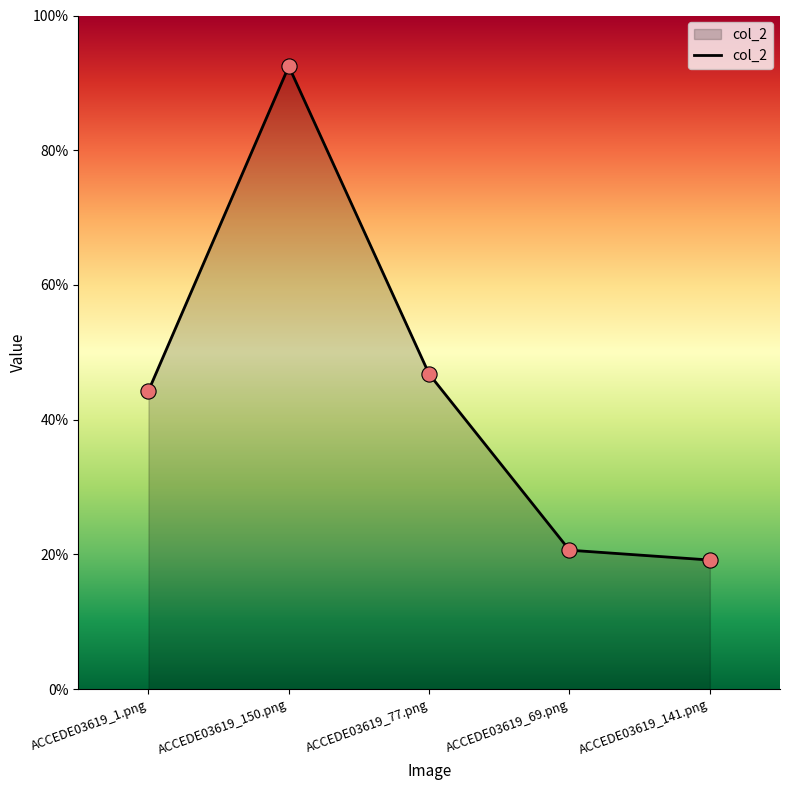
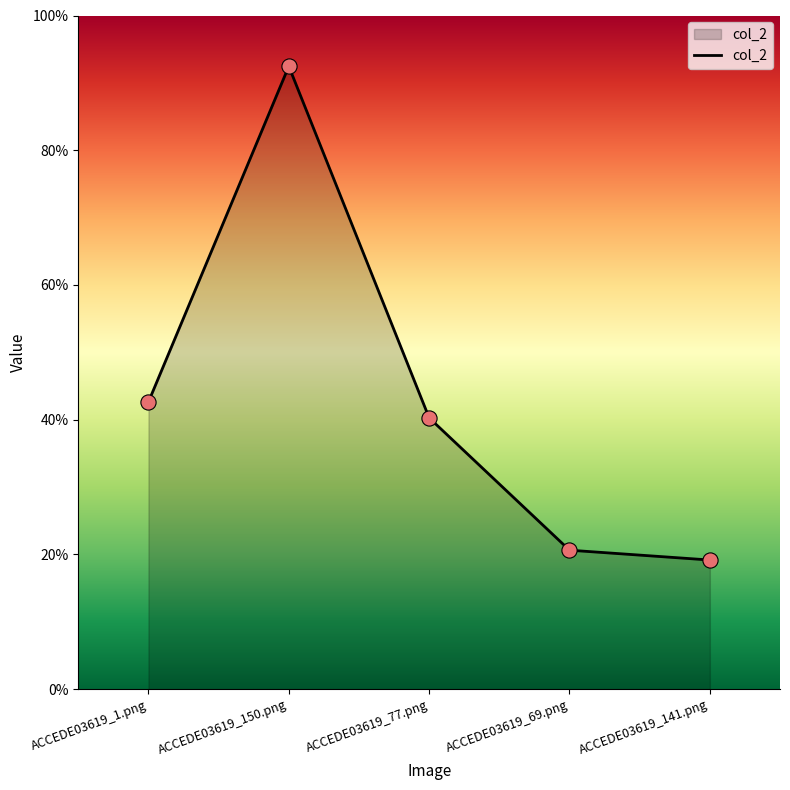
ACCEDE03619_1.png: 44% -> 43%
ACCEDE03619_77.png: 47% -> 40%
